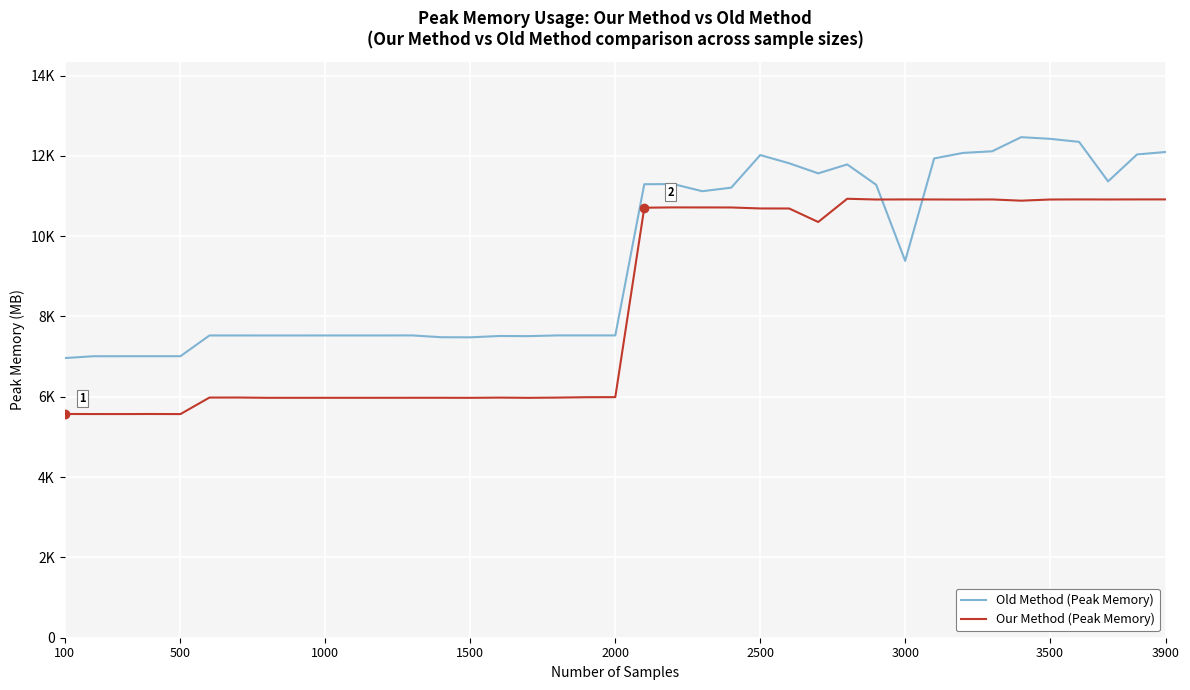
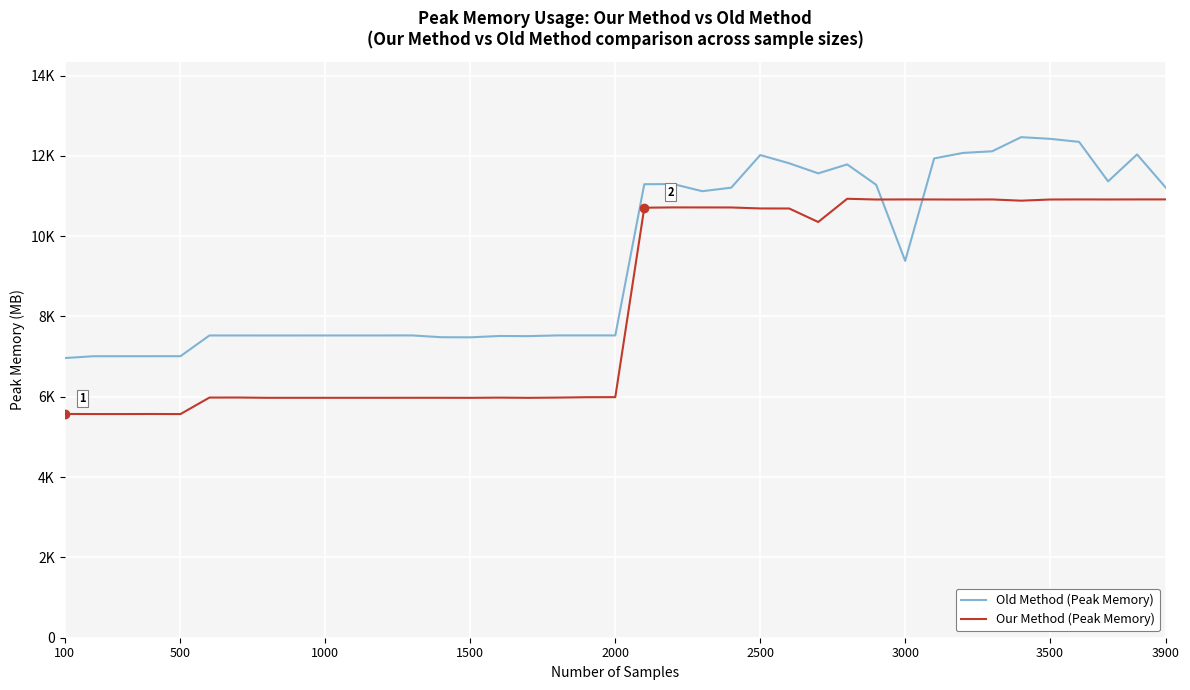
Old Method (Peak Memory), 3900: 12100 -> 11200
